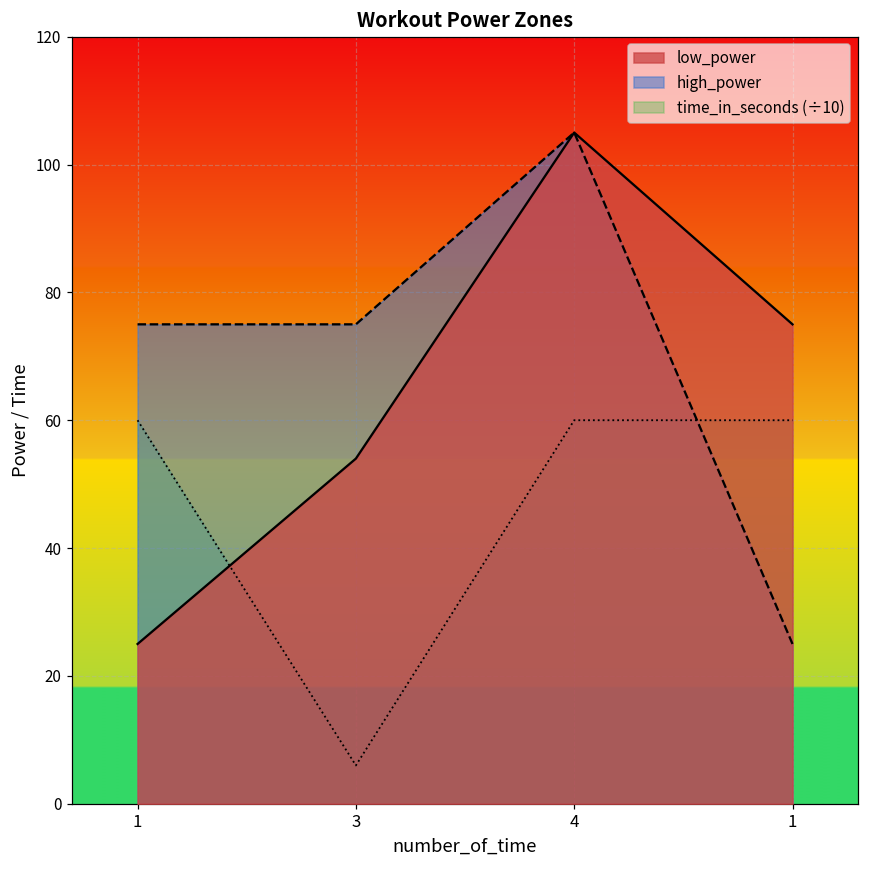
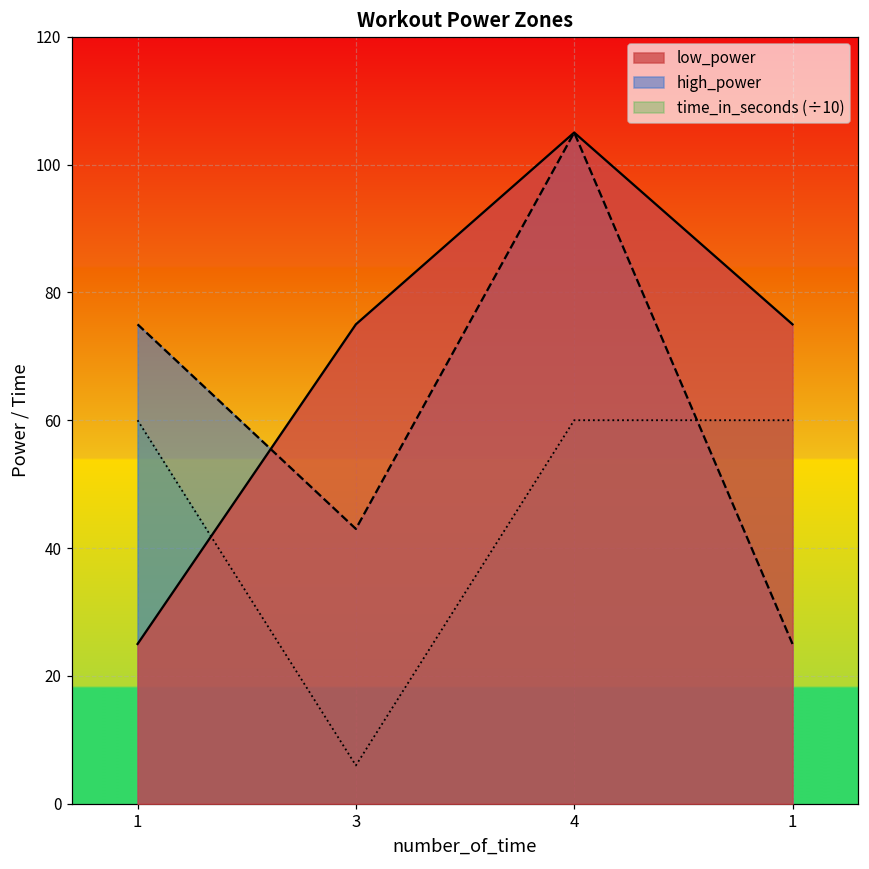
low_power, 3: 54 -> 75
high_power, 3: 75 -> 43
